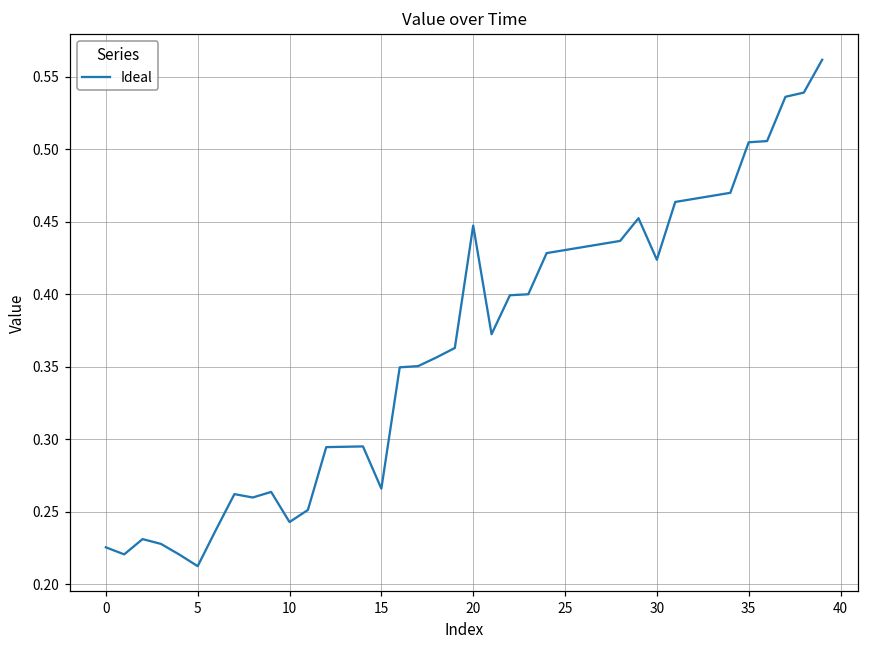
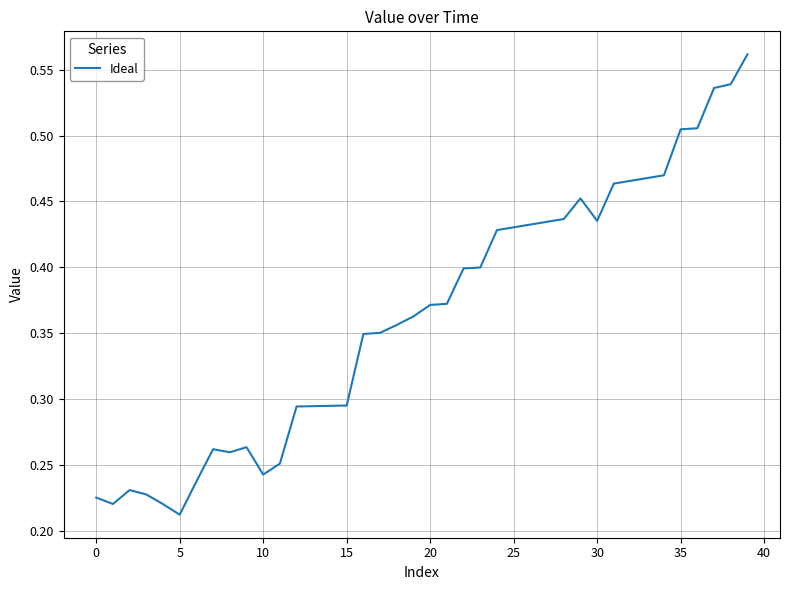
15: 0.266 -> 0.295
20: 0.447 -> 0.372
30: 0.424 -> 0.435
